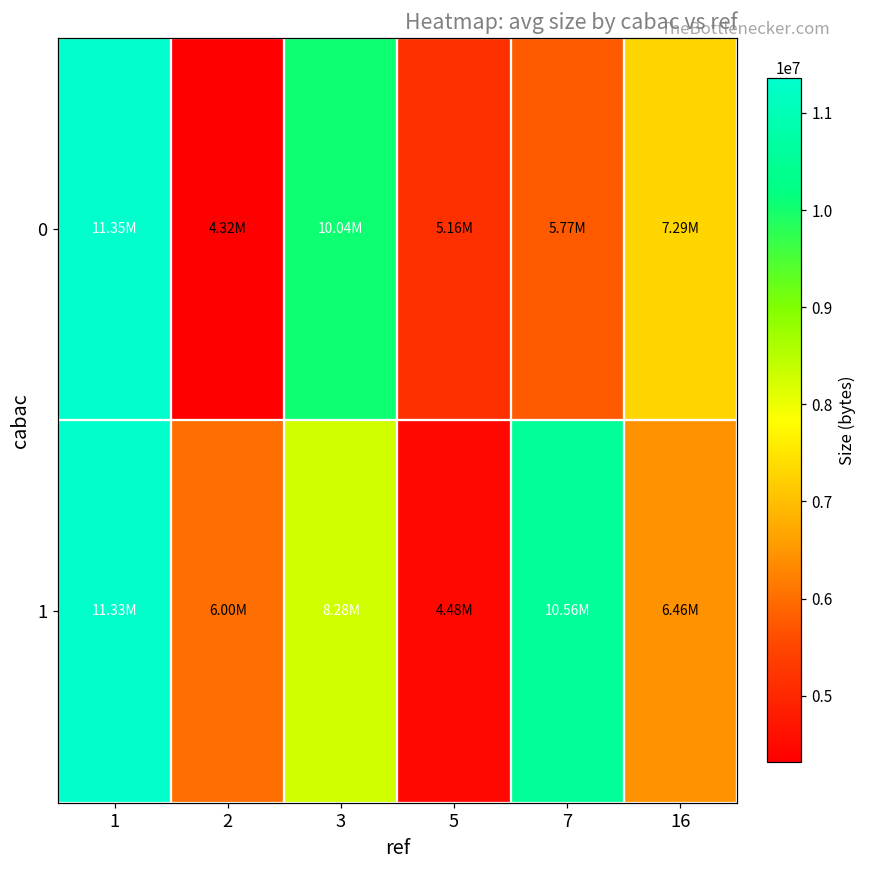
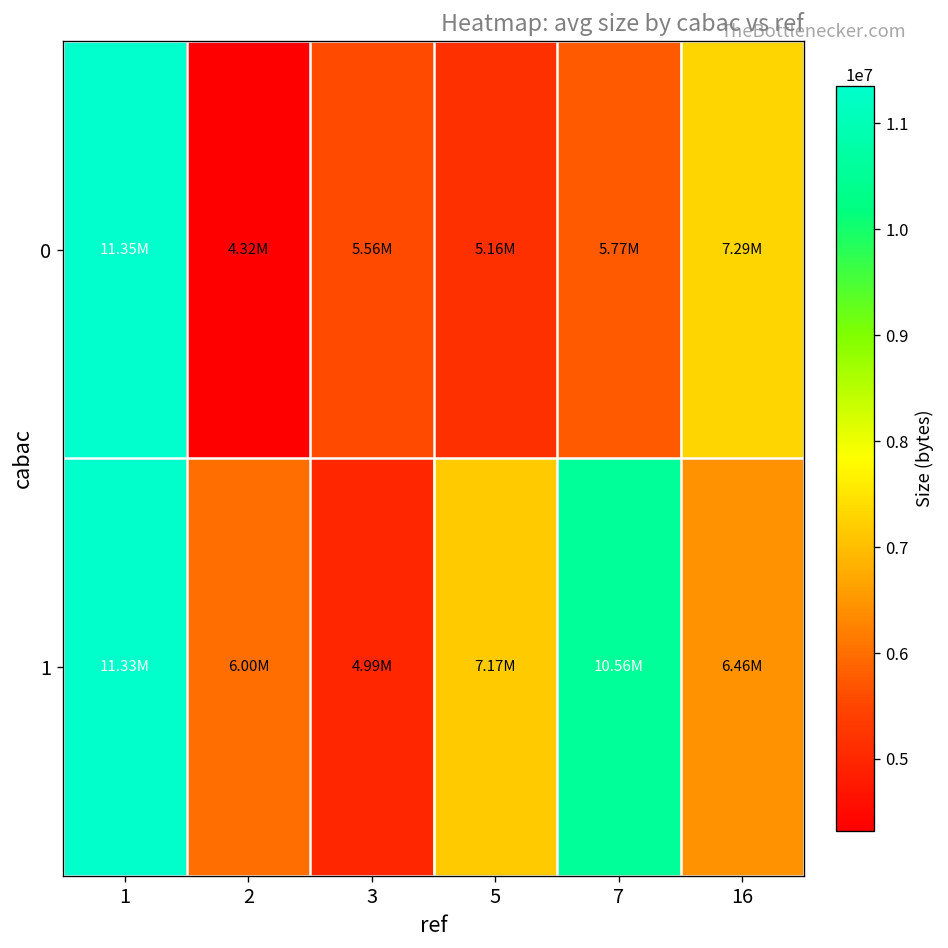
0, 3: 10.04M -> 5.56M
1, 3: 8.28M -> 4.99M
1, 5: 4.48M -> 7.17M
